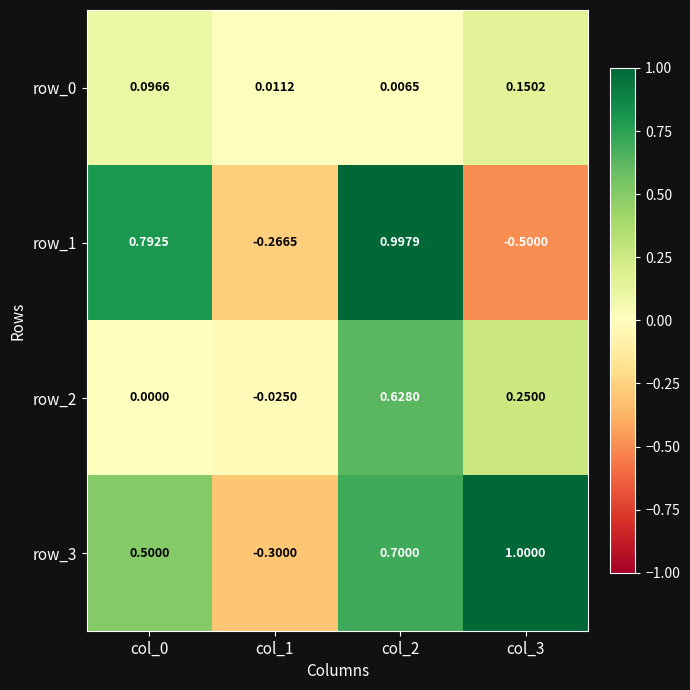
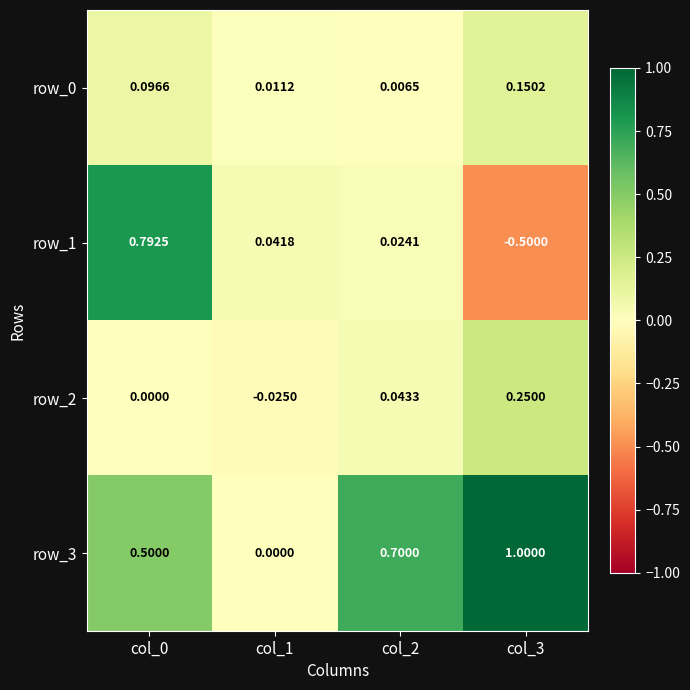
row_1, col_1: -0.2665 -> 0.0418
row_1, col_2: 0.9979 -> 0.0241
row_2, col_2: 0.6280 -> 0.0433
row_3, col_1: -0.3000 -> 0.0000
